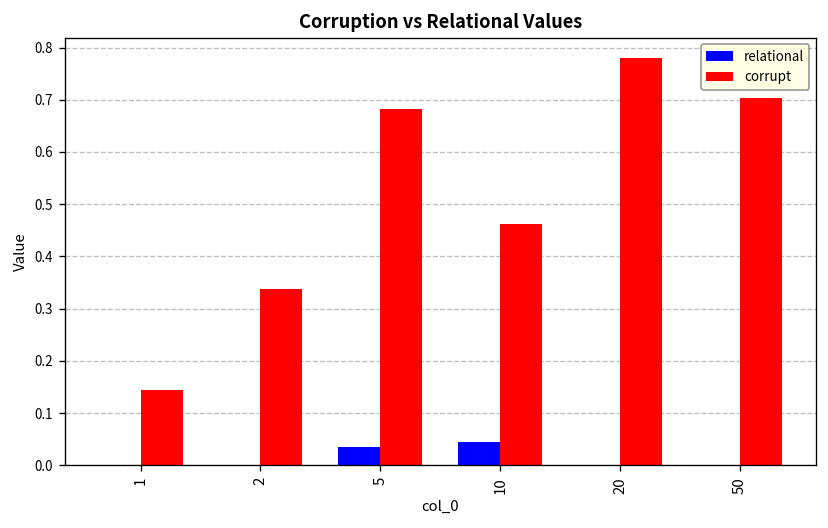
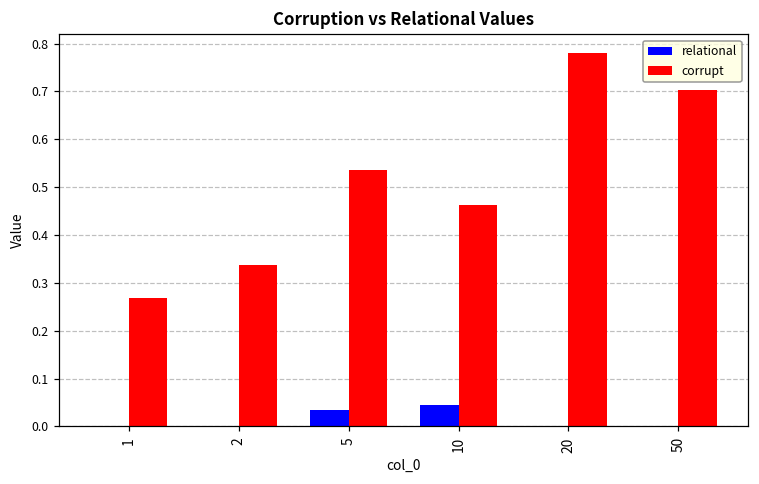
corrupt, 1: 0.14 -> 0.27
corrupt, 5: 0.68 -> 0.54
